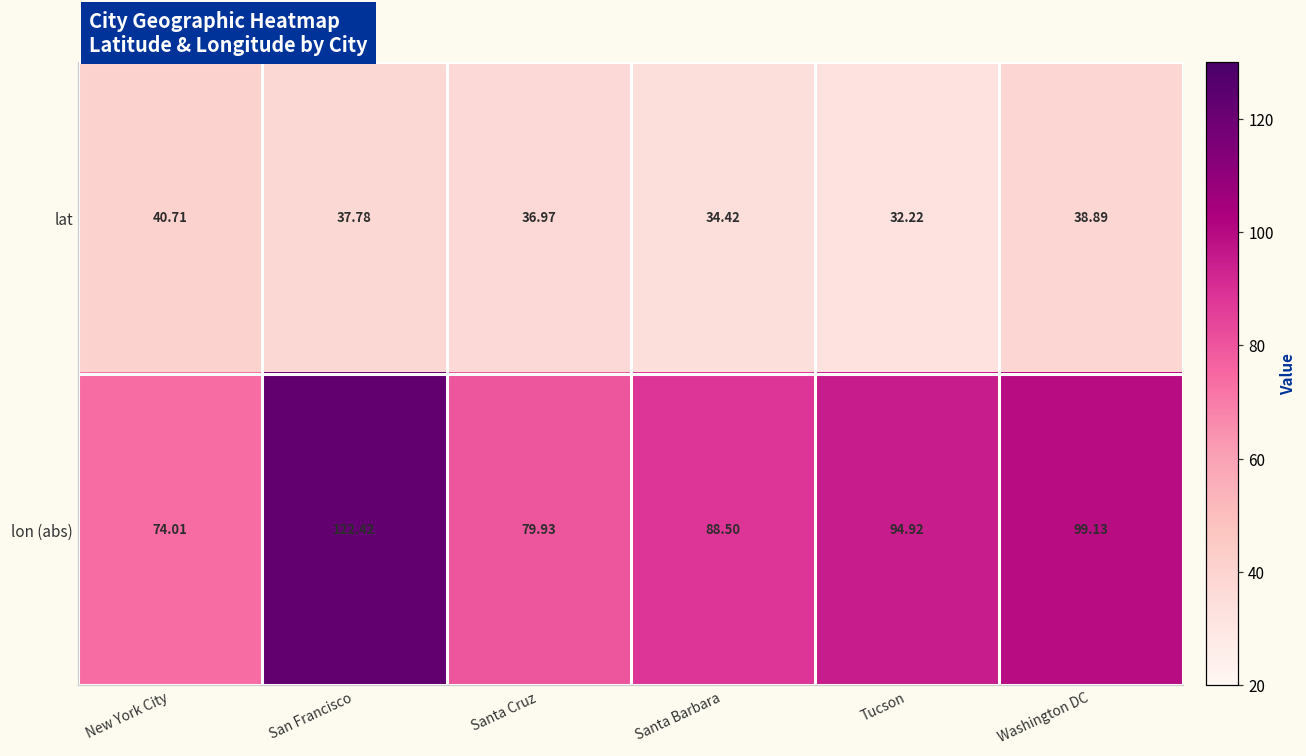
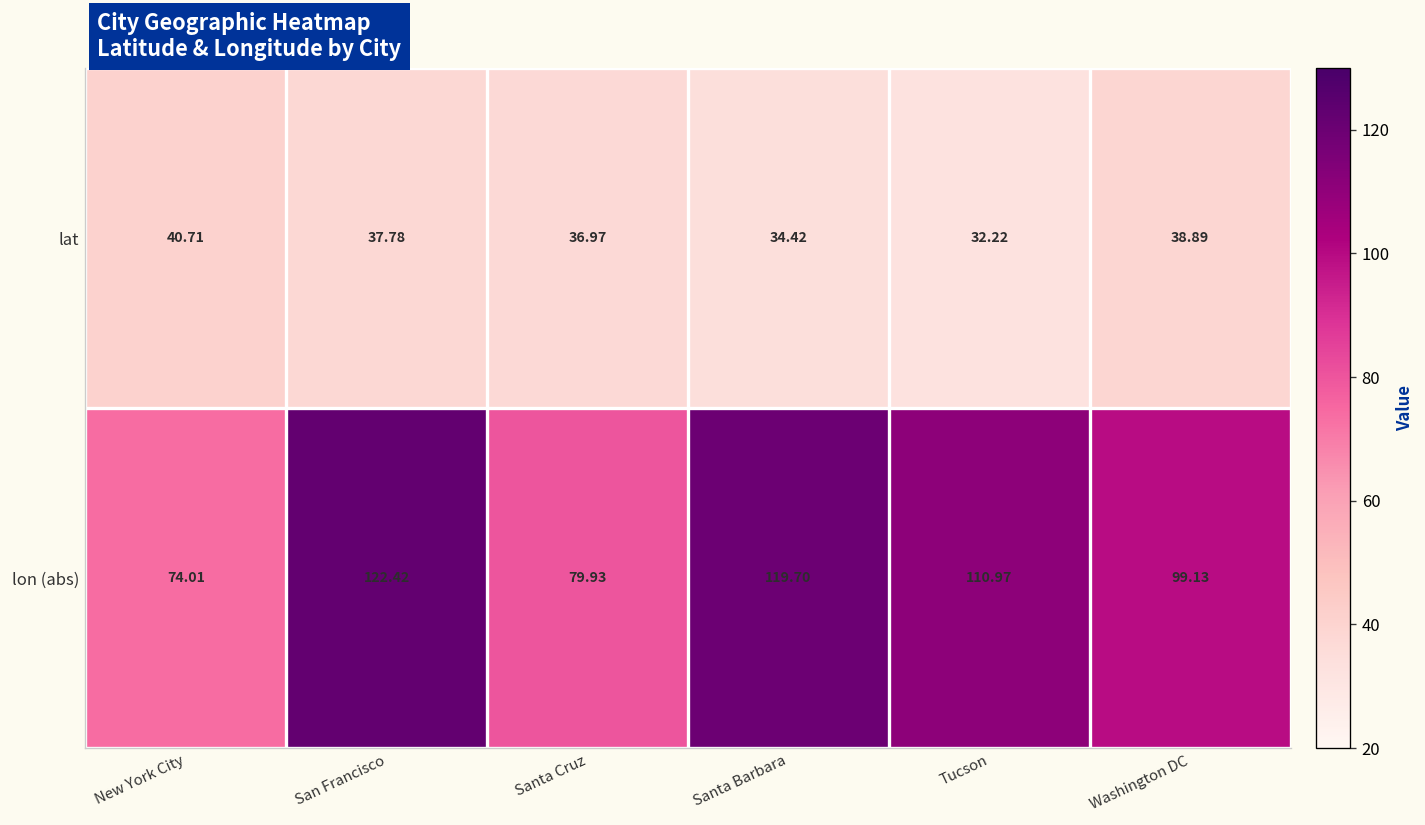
lon (abs), Santa Barbara: 88.50 -> 119.70
lon (abs), Tucson: 94.92 -> 110.97
